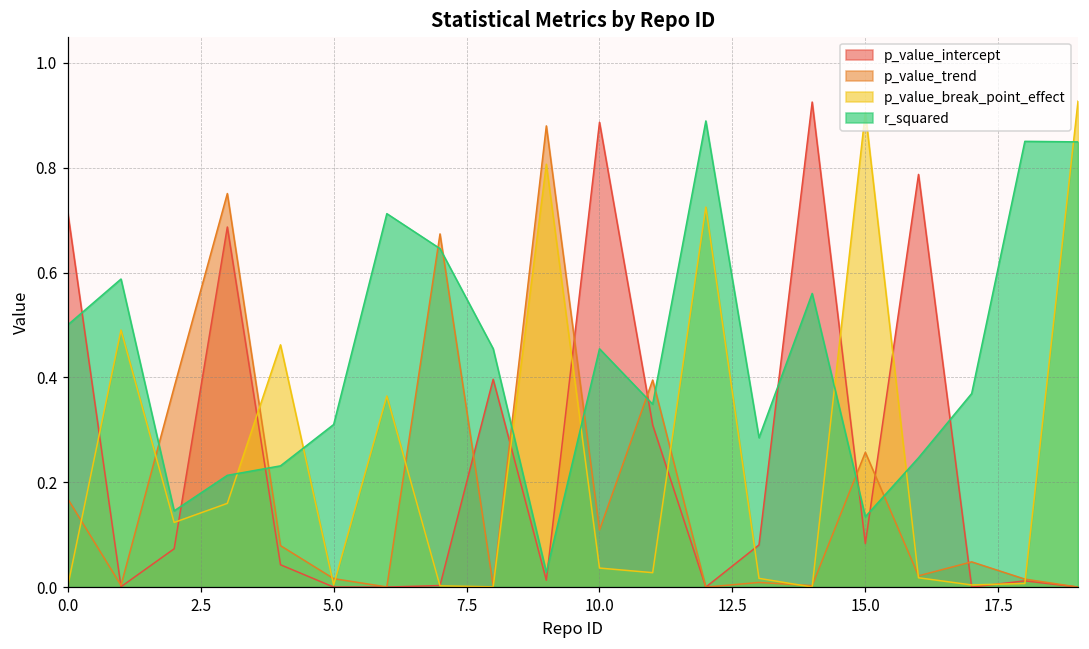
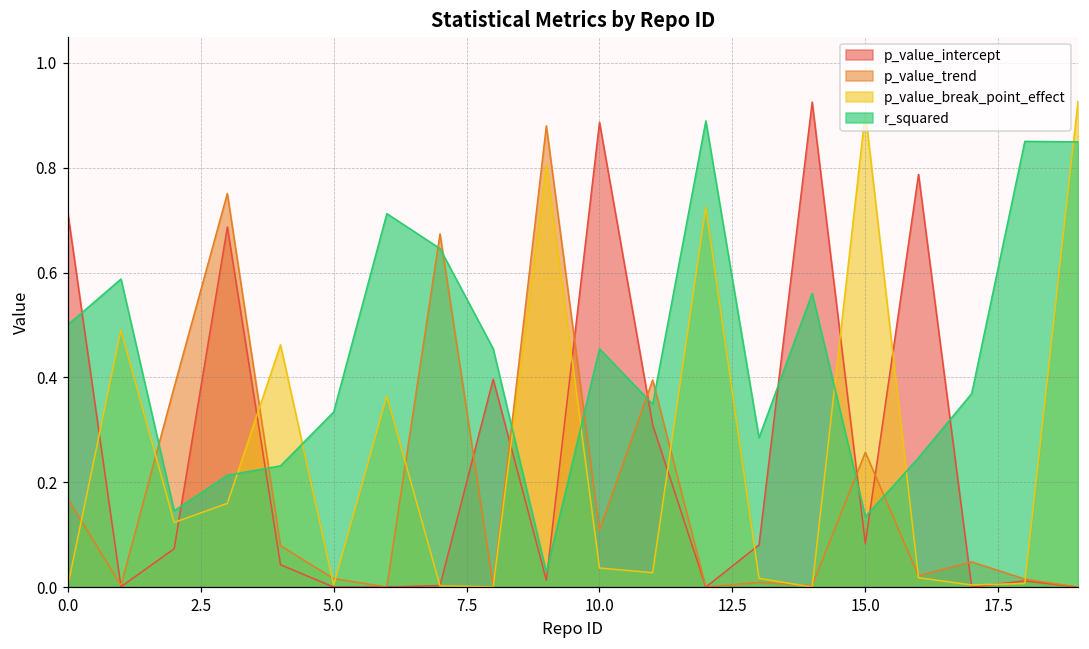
r_squared, 5.0: 0.31 -> 0.33
